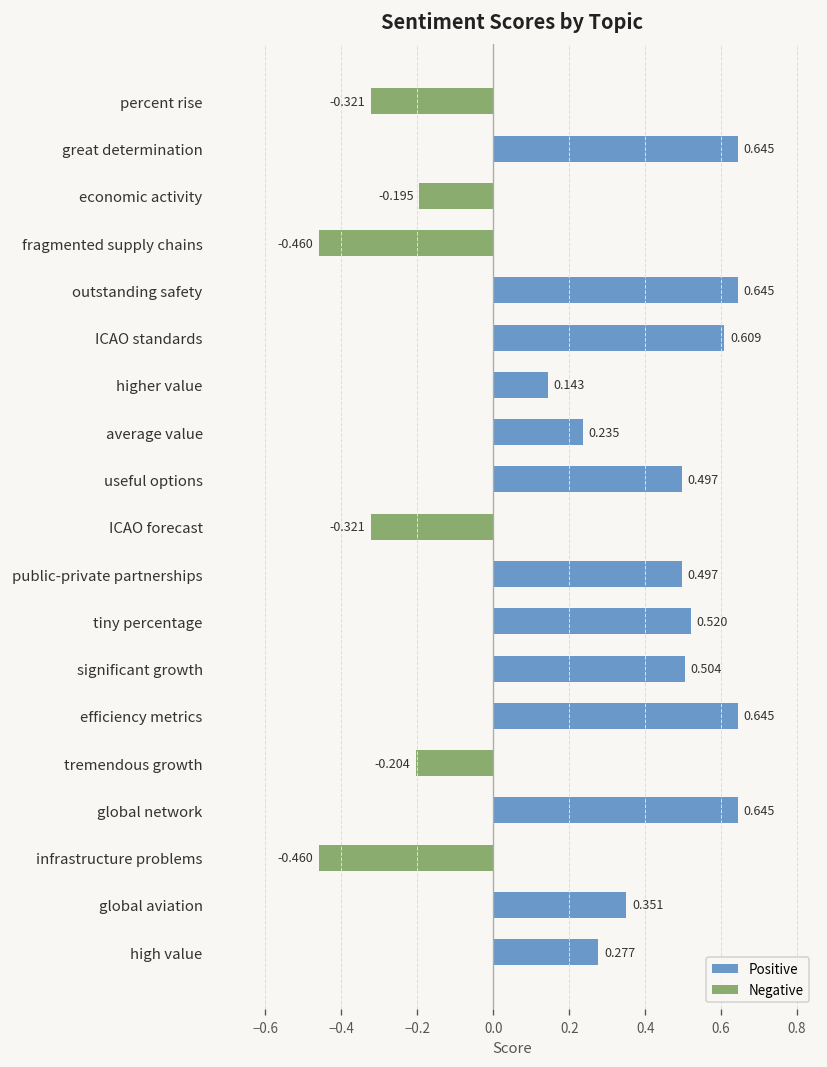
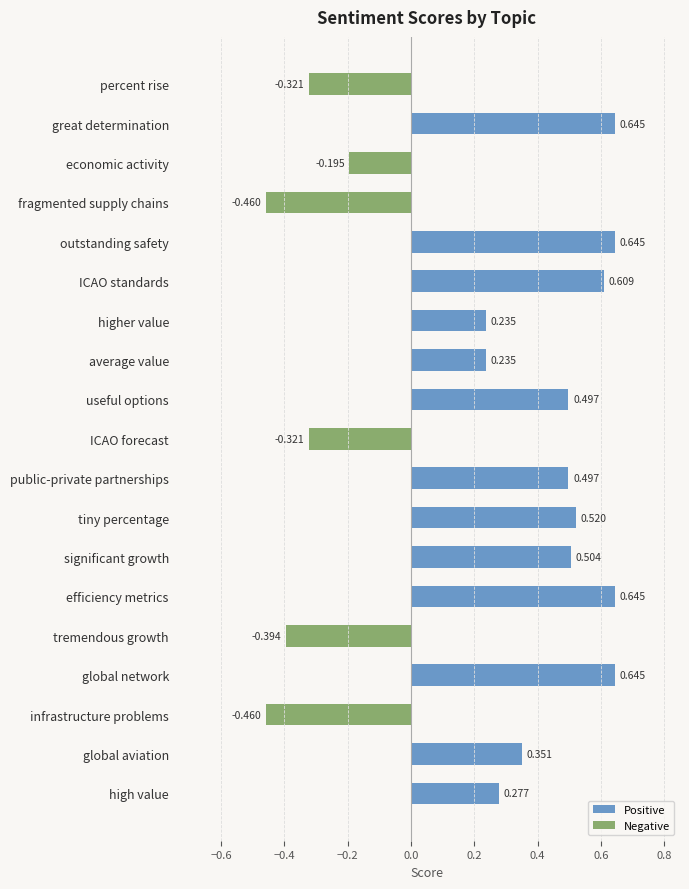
higher value: 0.143 -> 0.235
tremendous growth: -0.204 -> -0.394
